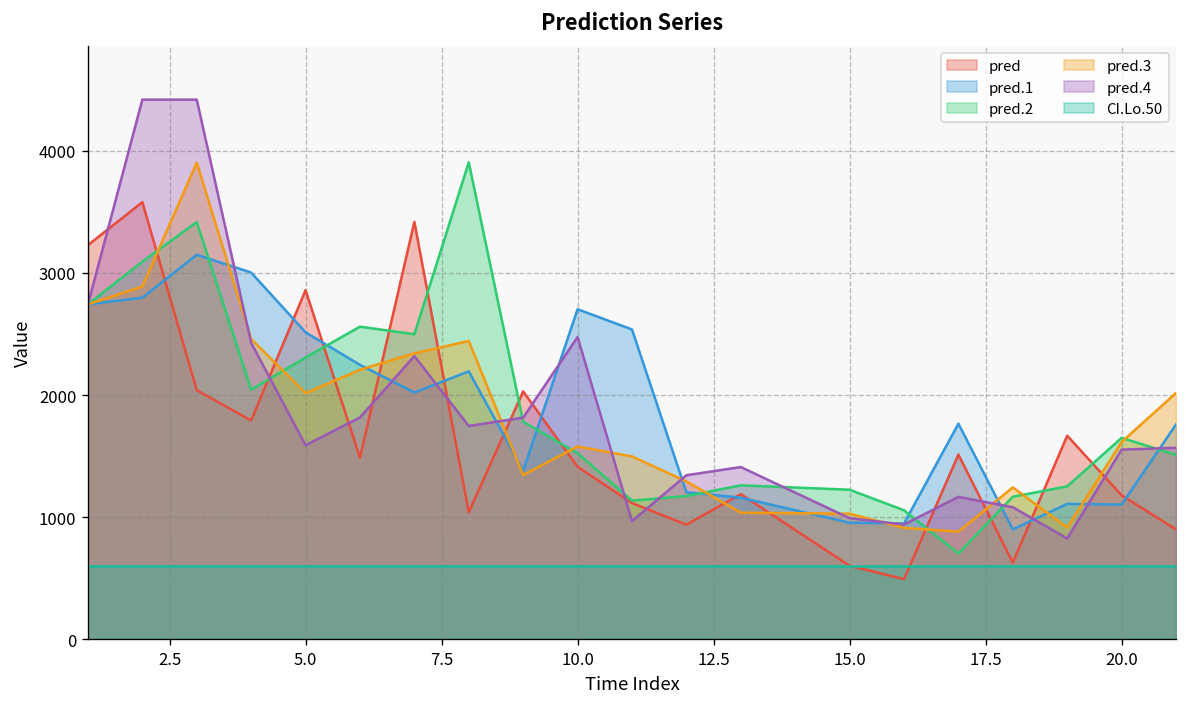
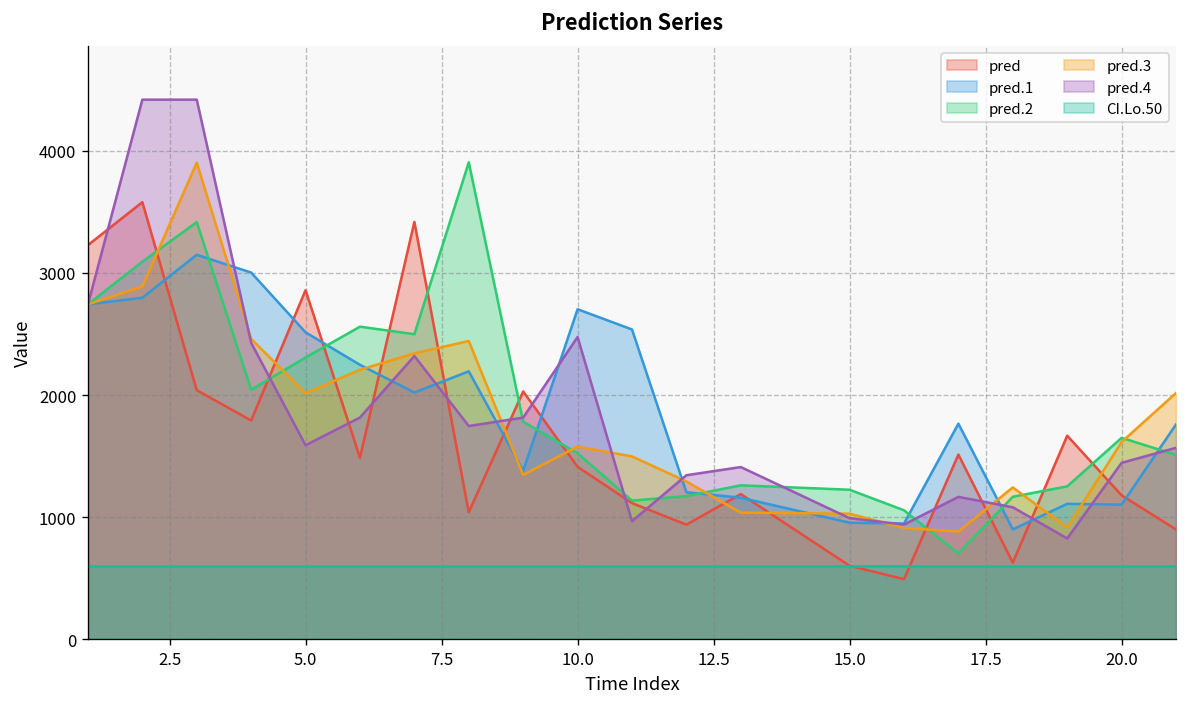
pred.4, 20.0: 1550 -> 1450
